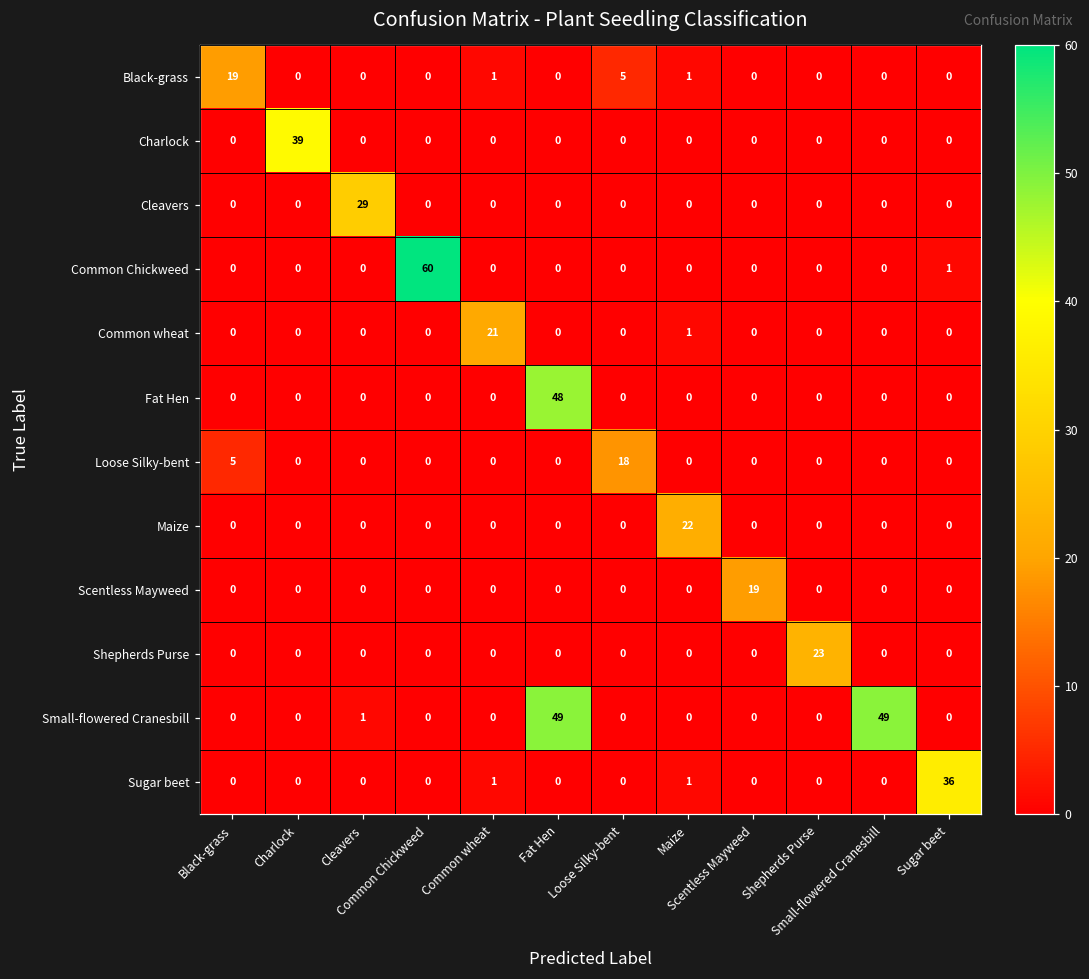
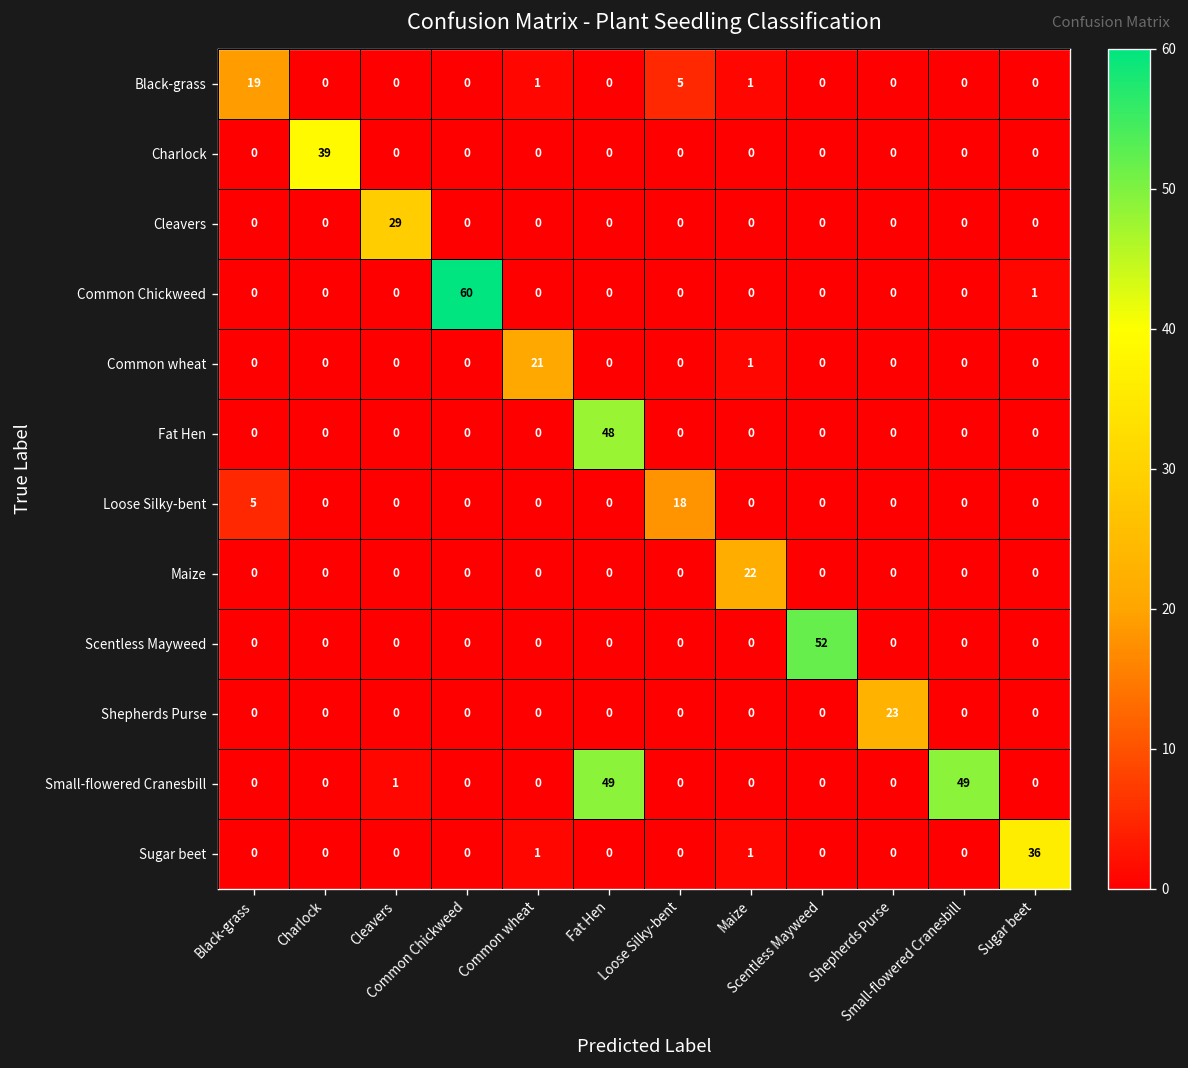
Scentless Mayweed, Scentless Mayweed: 19 -> 52
